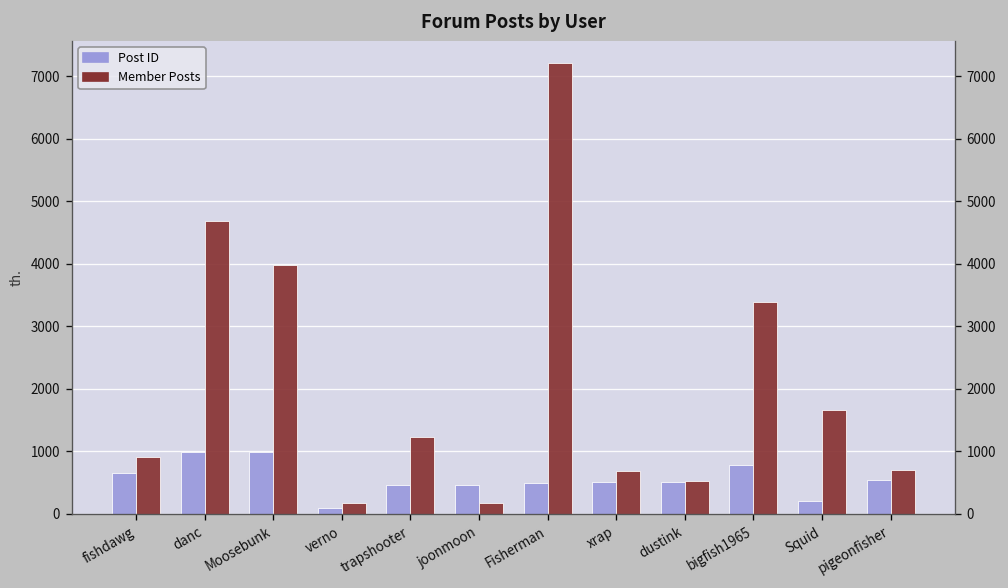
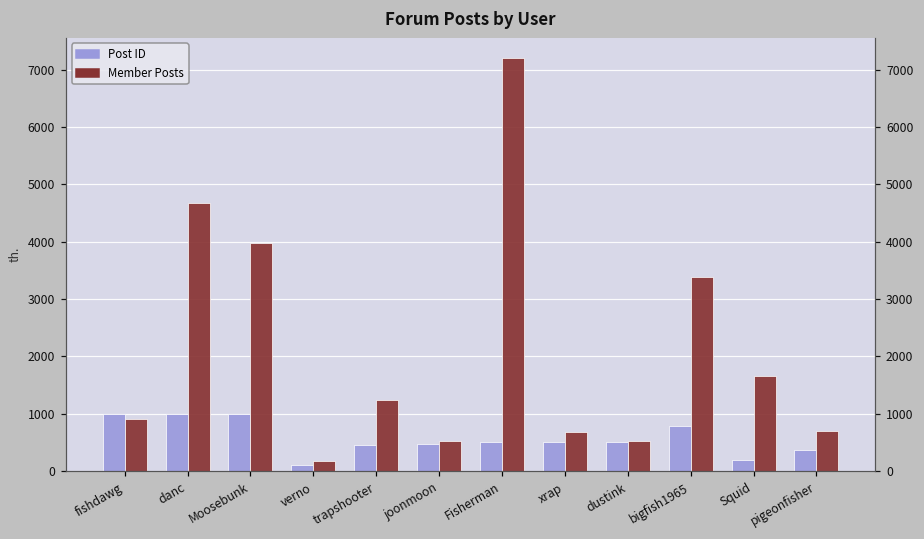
Post ID, fishdawg: 700 -> 1000
Member Posts, joonmoon: 200 -> 500
Post ID, pigeonfisher: 500 -> 400
